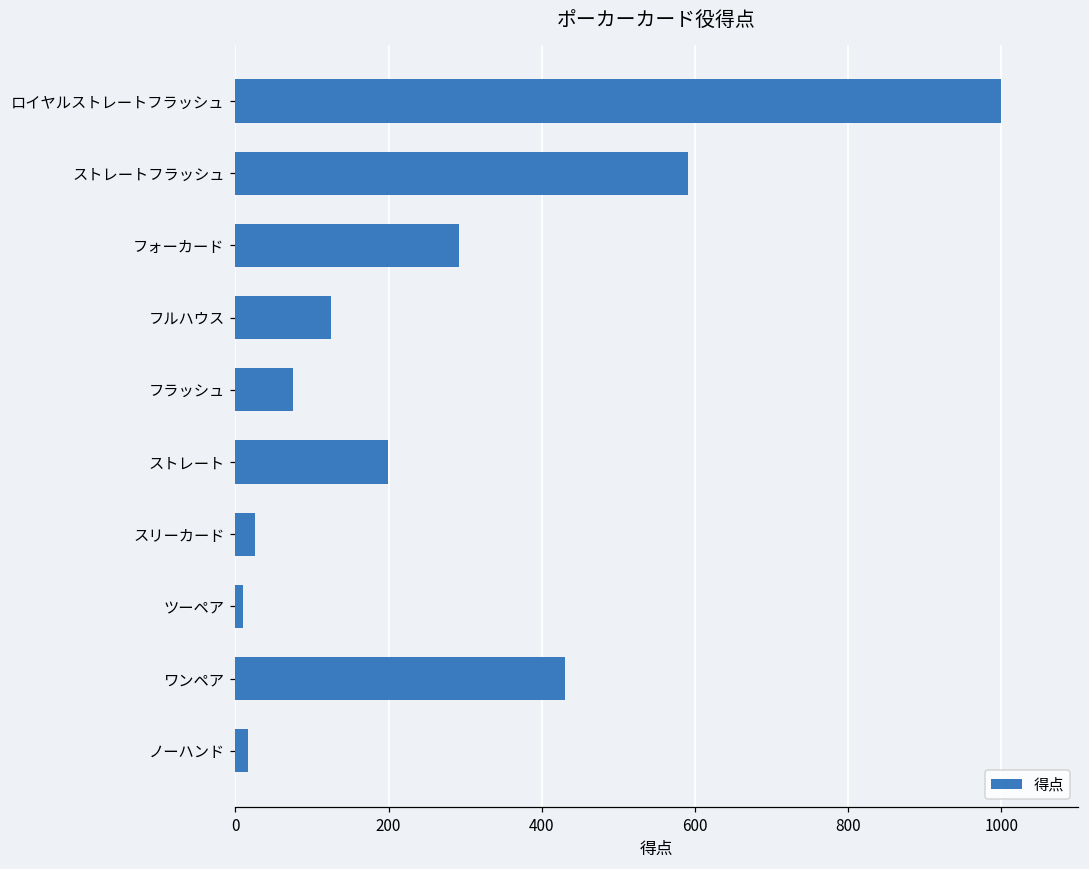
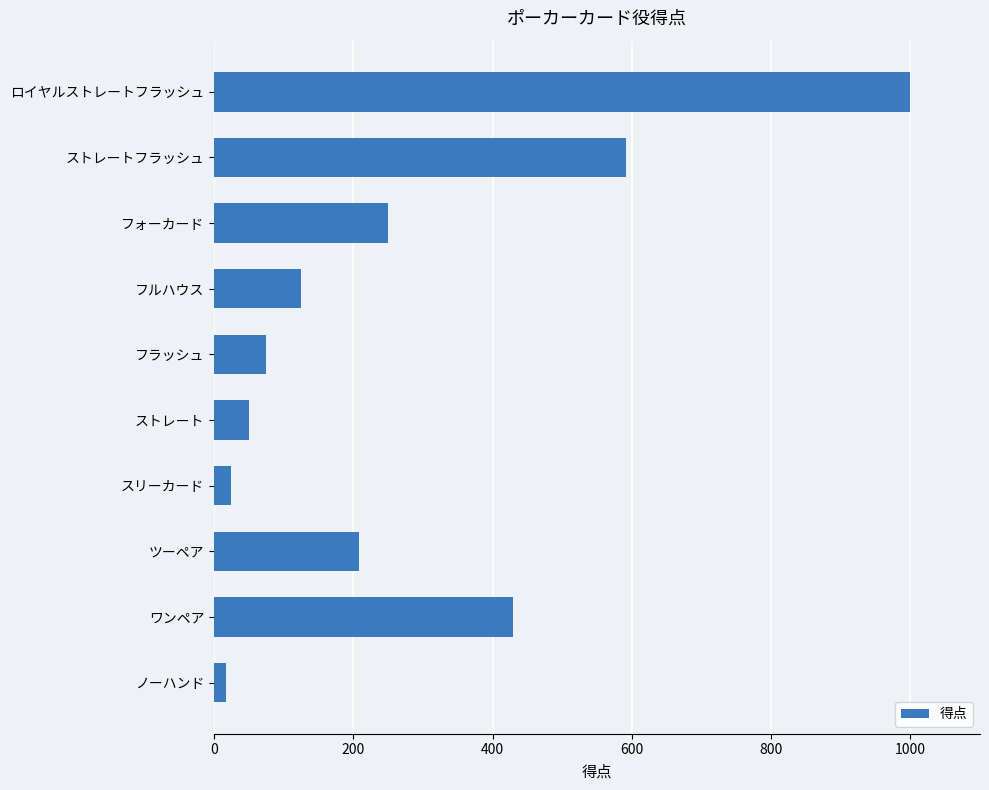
フォーカード: 290 -> 250
ストレート: 200 -> 50
ツーペア: 10 -> 210
